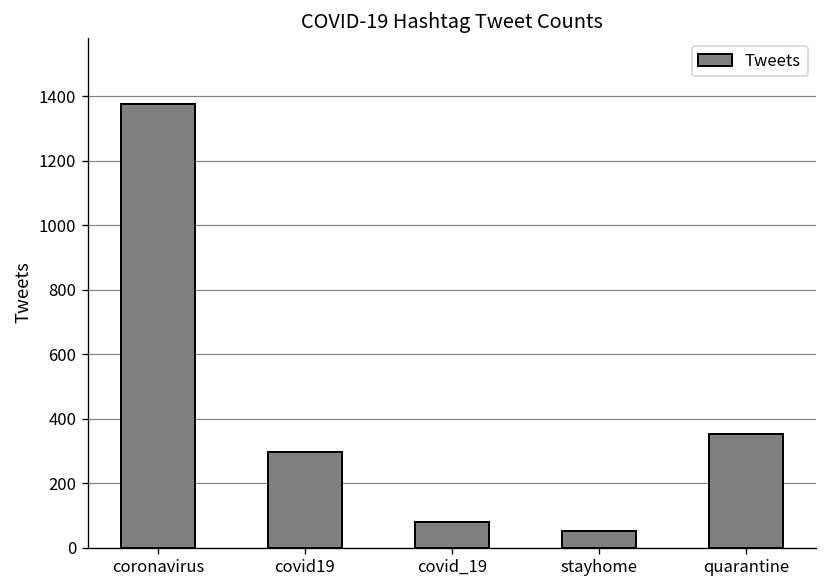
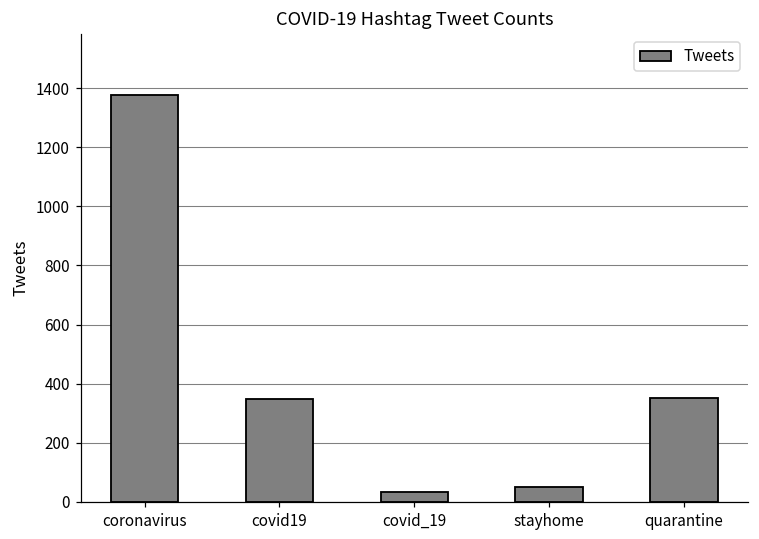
covid19: 300 -> 350
covid_19: 80 -> 40
